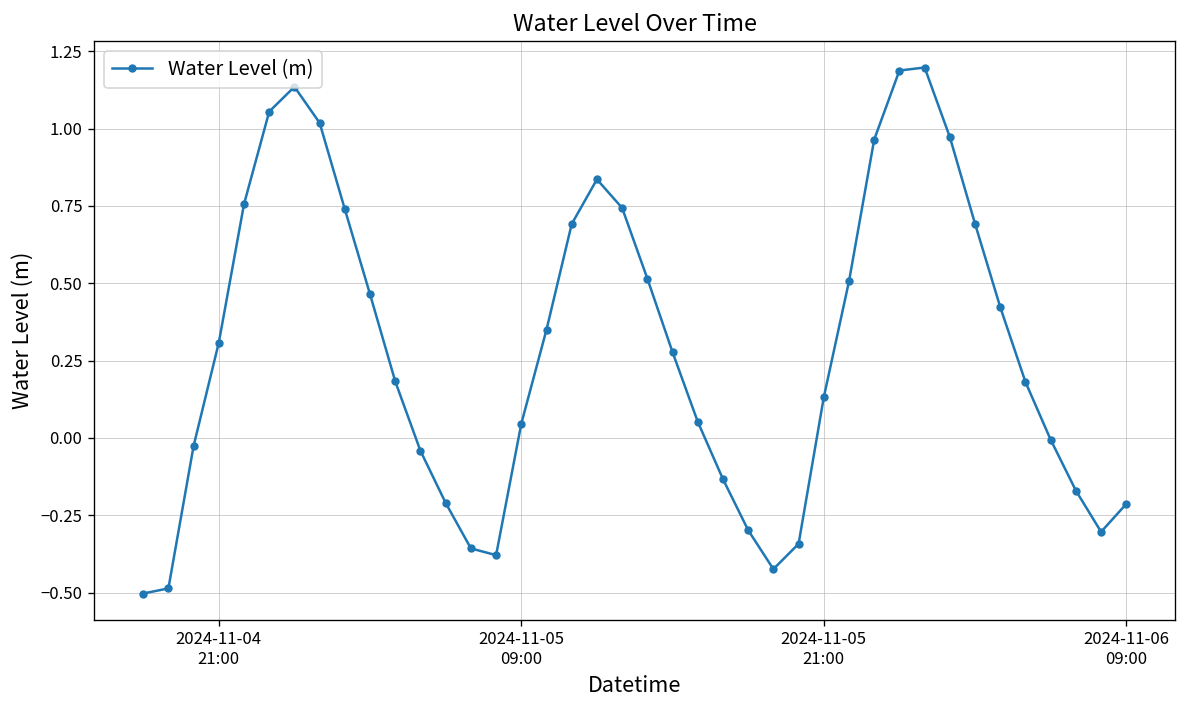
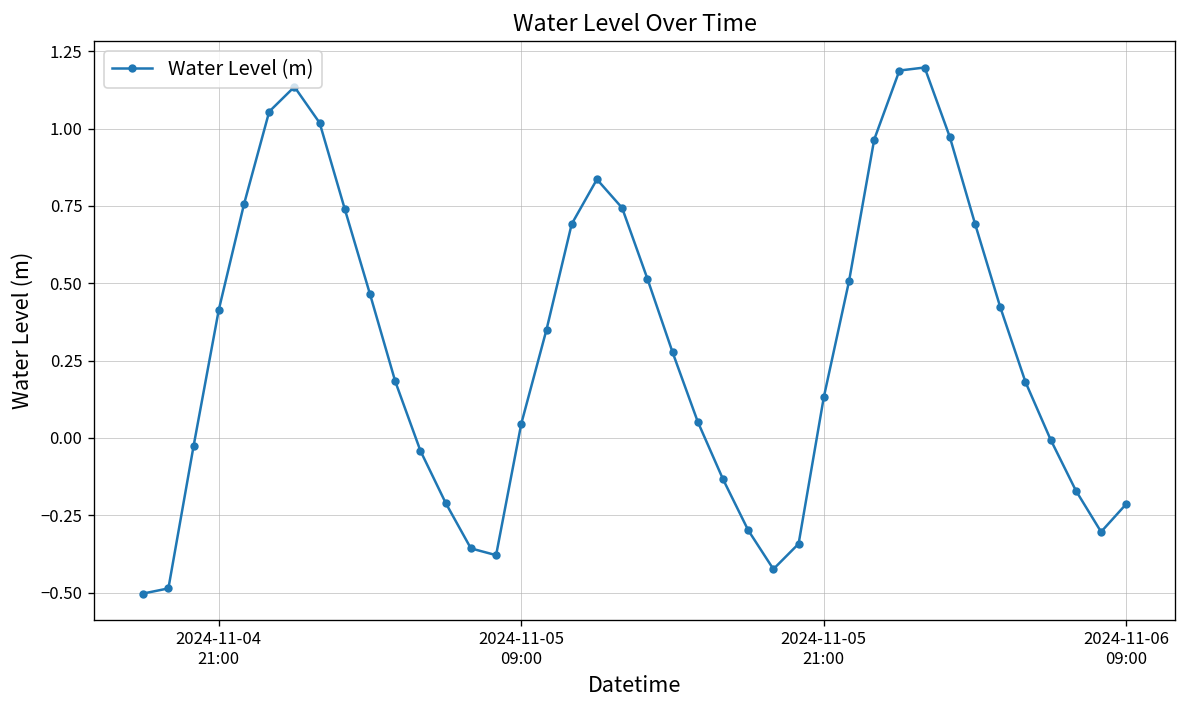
2024-11-04 21:00: 0.31 -> 0.41
